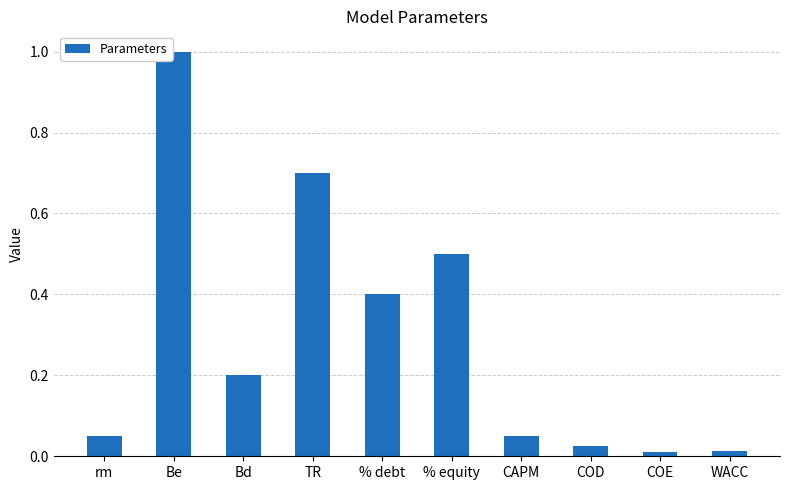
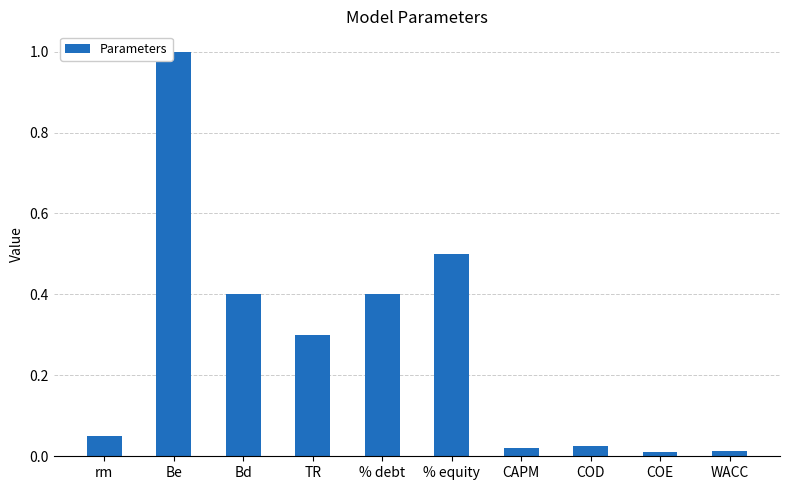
Bd: 0.2 -> 0.4
TR: 0.7 -> 0.3
CAPM: 0.05 -> 0.02
